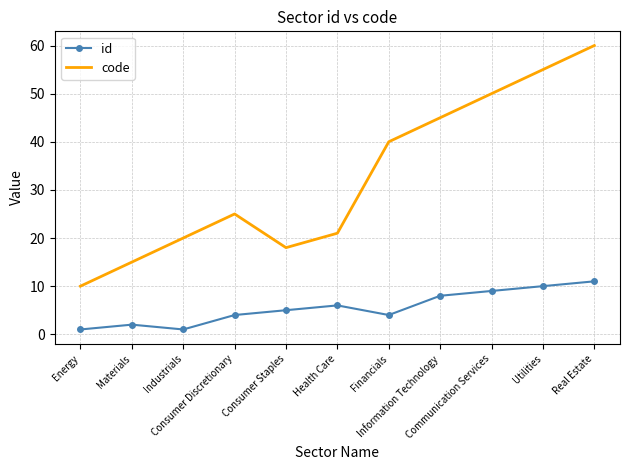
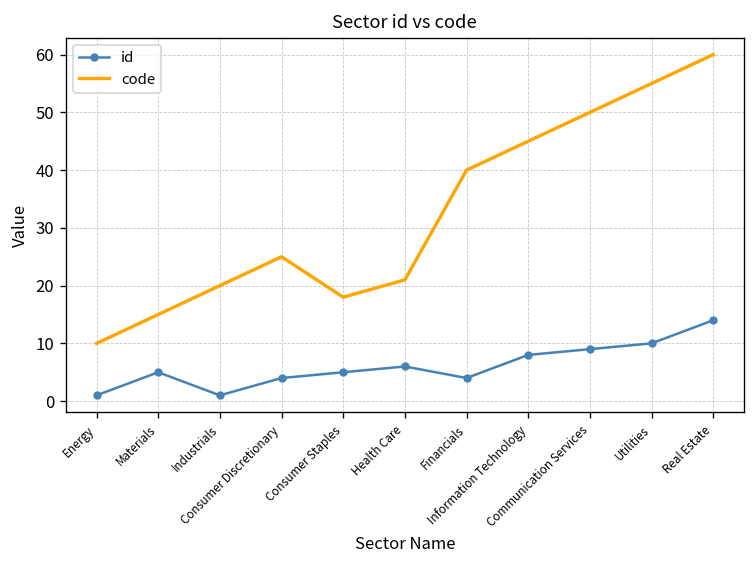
id, Materials: 2 -> 5
id, Real Estate: 11 -> 14
